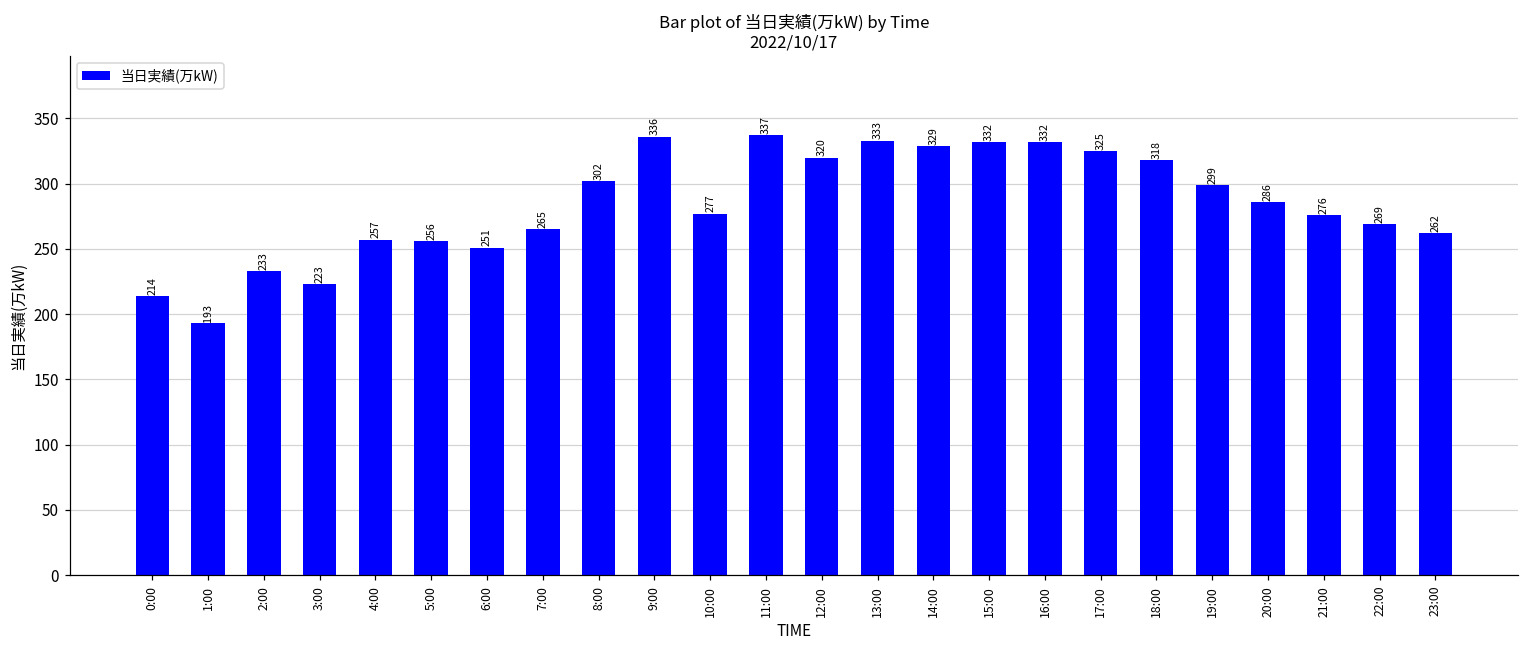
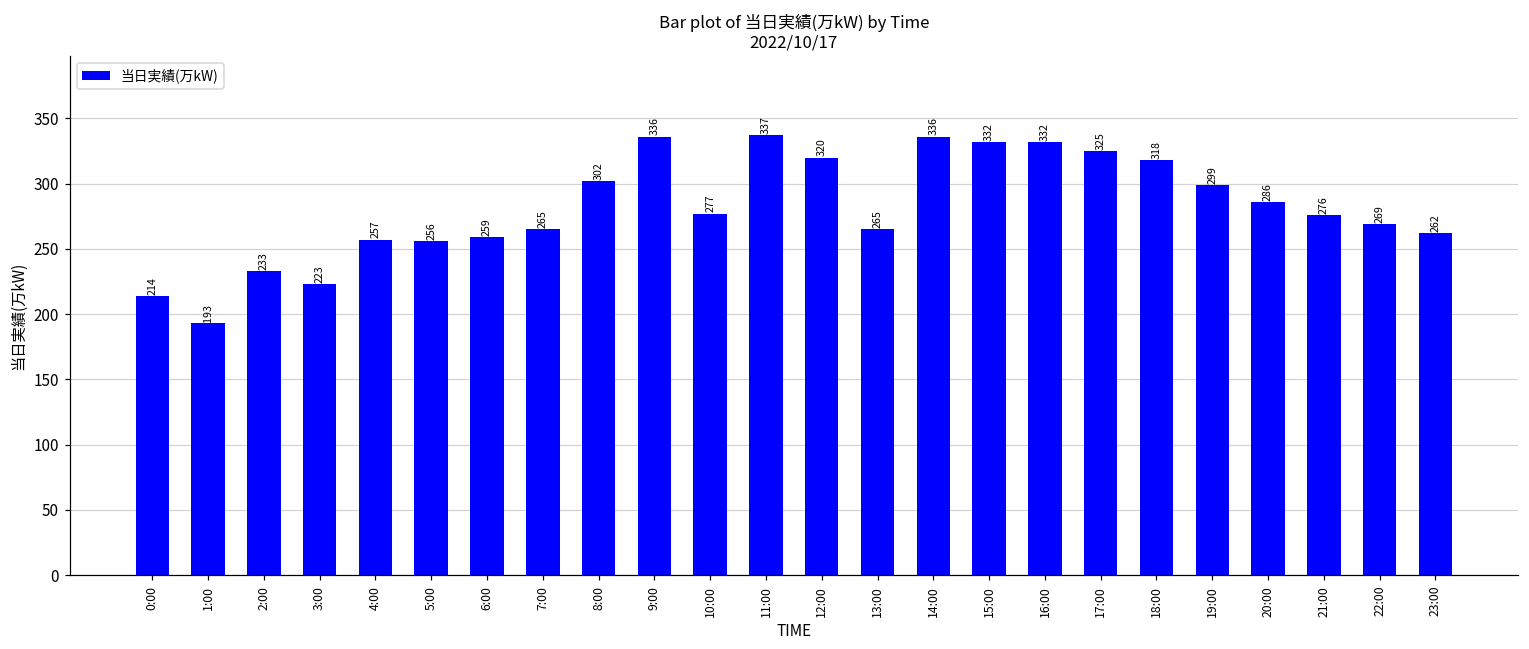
6:00: 251 -> 259
13:00: 333 -> 265
14:00: 329 -> 336
